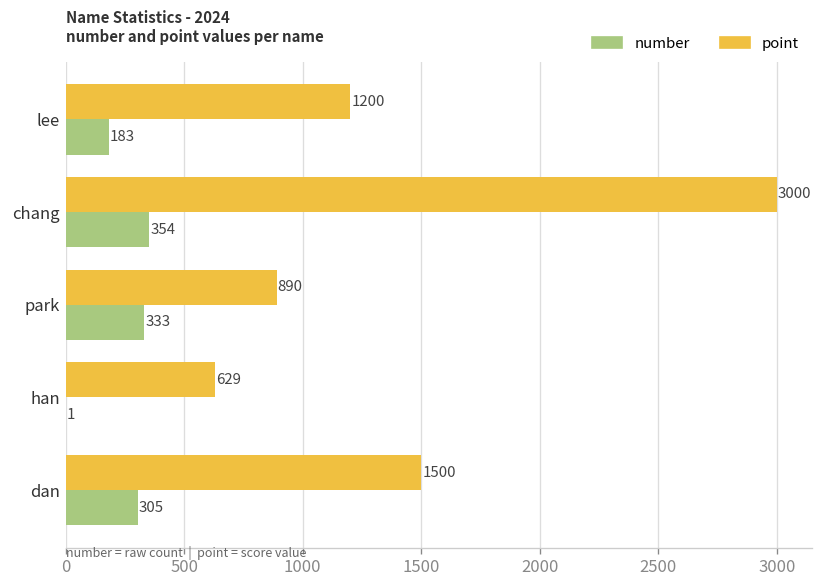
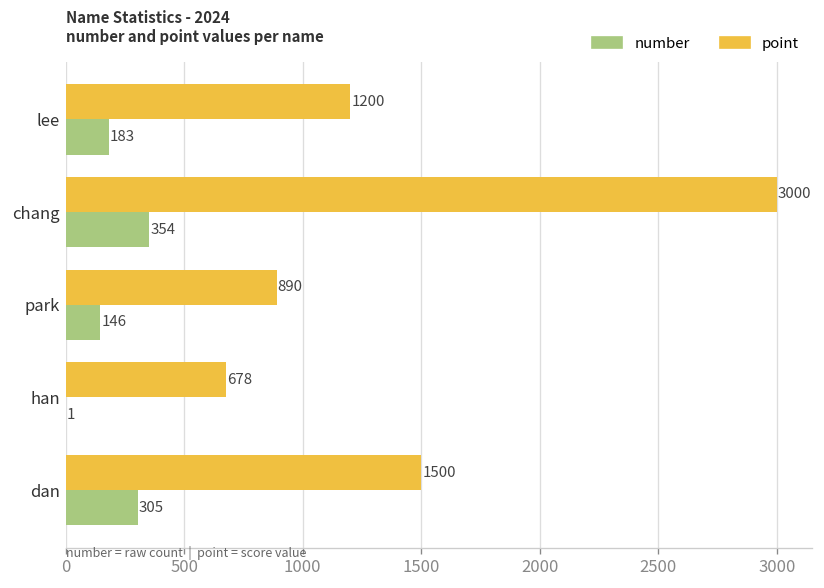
number, park: 333 -> 146
point, han: 629 -> 678
